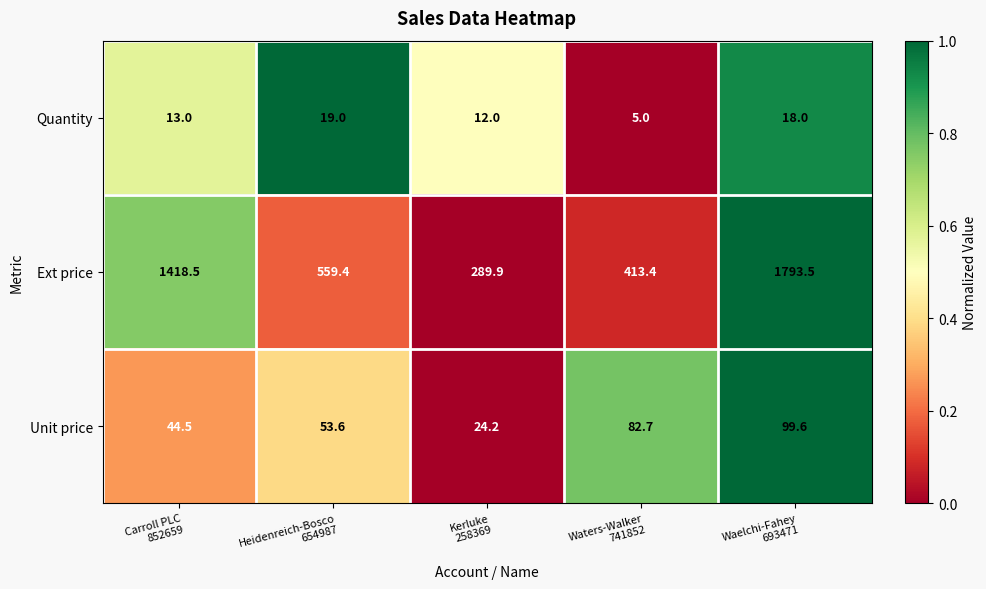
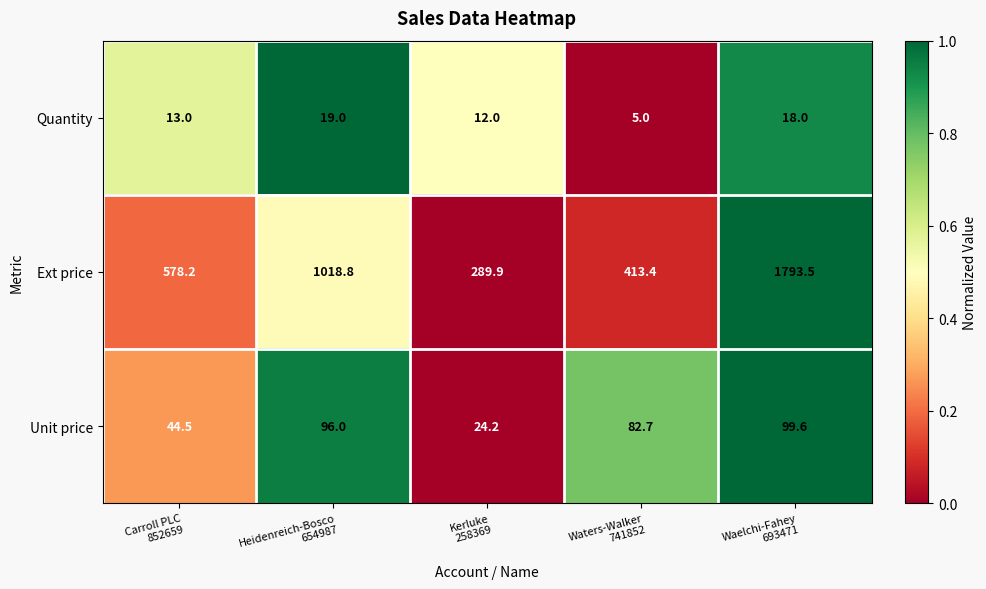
Ext price, Carroll PLC 852659: 1418.5 -> 578.2
Ext price, Heidenreich-Bosco 654987: 559.4 -> 1018.8
Unit price, Heidenreich-Bosco 654987: 53.6 -> 96.0
